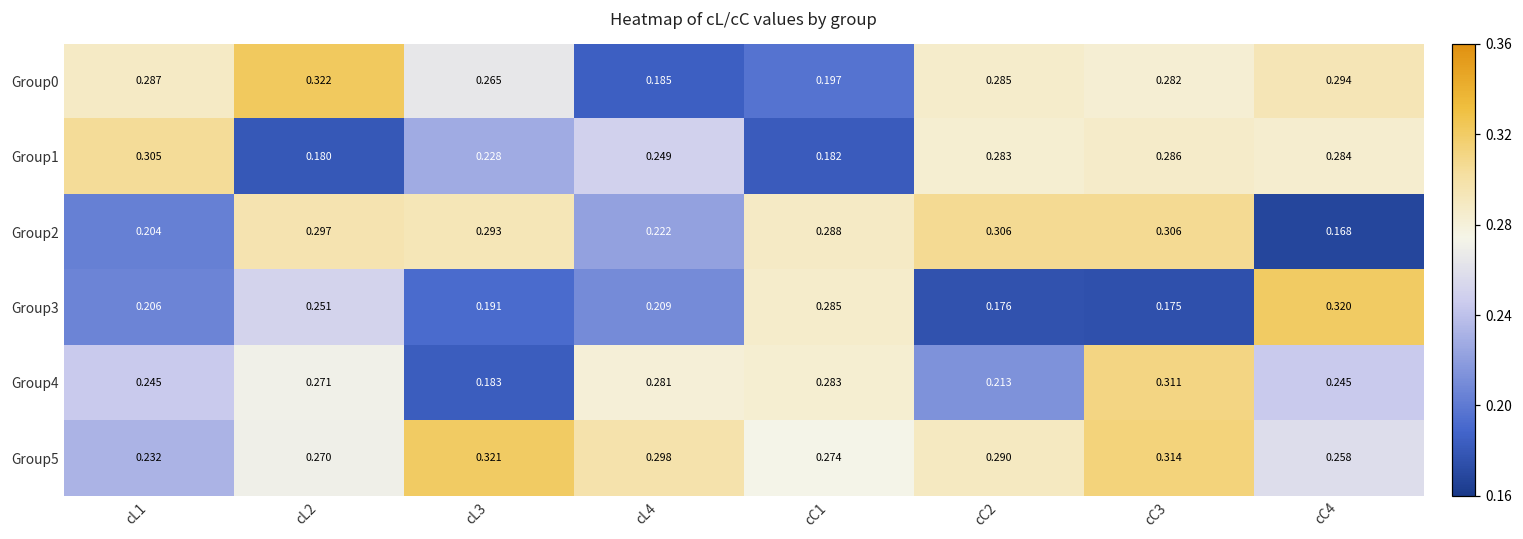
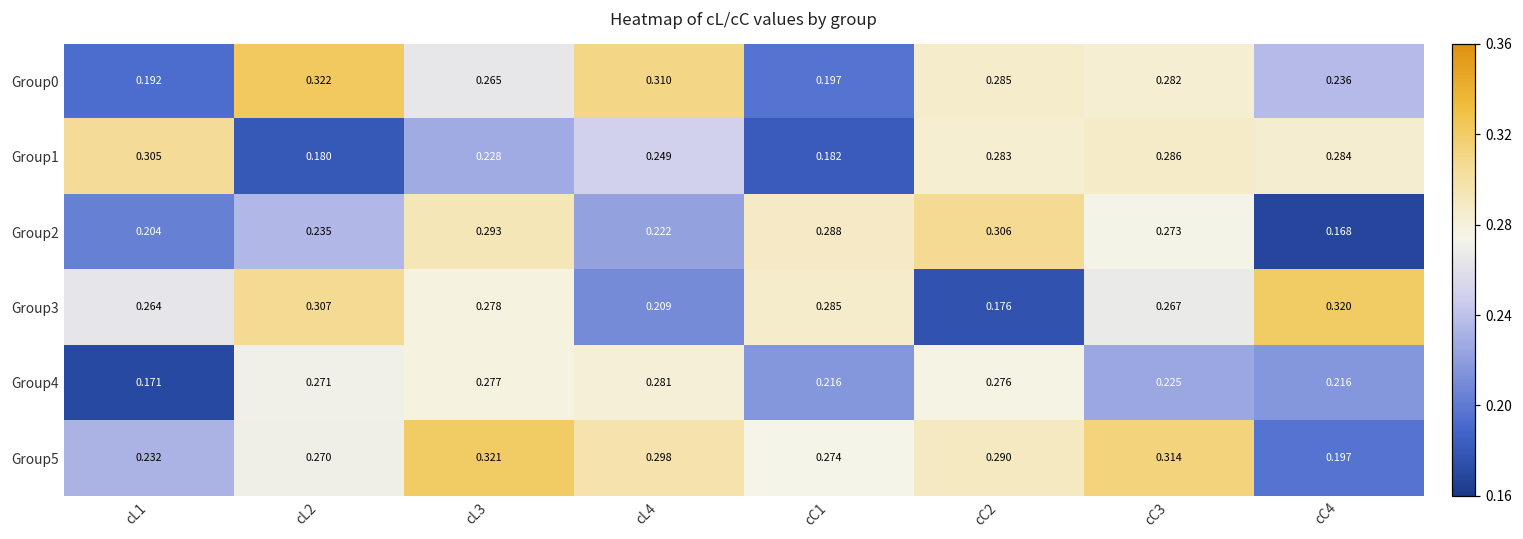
Group0, cL1: 0.287 -> 0.192
Group0, cL4: 0.185 -> 0.310
Group0, cC4: 0.294 -> 0.236
Group2, cL2: 0.297 -> 0.235
Group2, cC3: 0.306 -> 0.273
Group3, cL1: 0.206 -> 0.264
Group3, cL2: 0.251 -> 0.307
Group3, cL3: 0.191 -> 0.278
Group3, cC3: 0.175 -> 0.267
Group4, cL1: 0.245 -> 0.171
Group4, cL3: 0.183 -> 0.277
Group4, cC1: 0.283 -> 0.216
Group4, cC2: 0.213 -> 0.276
Group4, cC3: 0.311 -> 0.225
Group4, cC4: 0.245 -> 0.216
Group5, cC4: 0.258 -> 0.197
